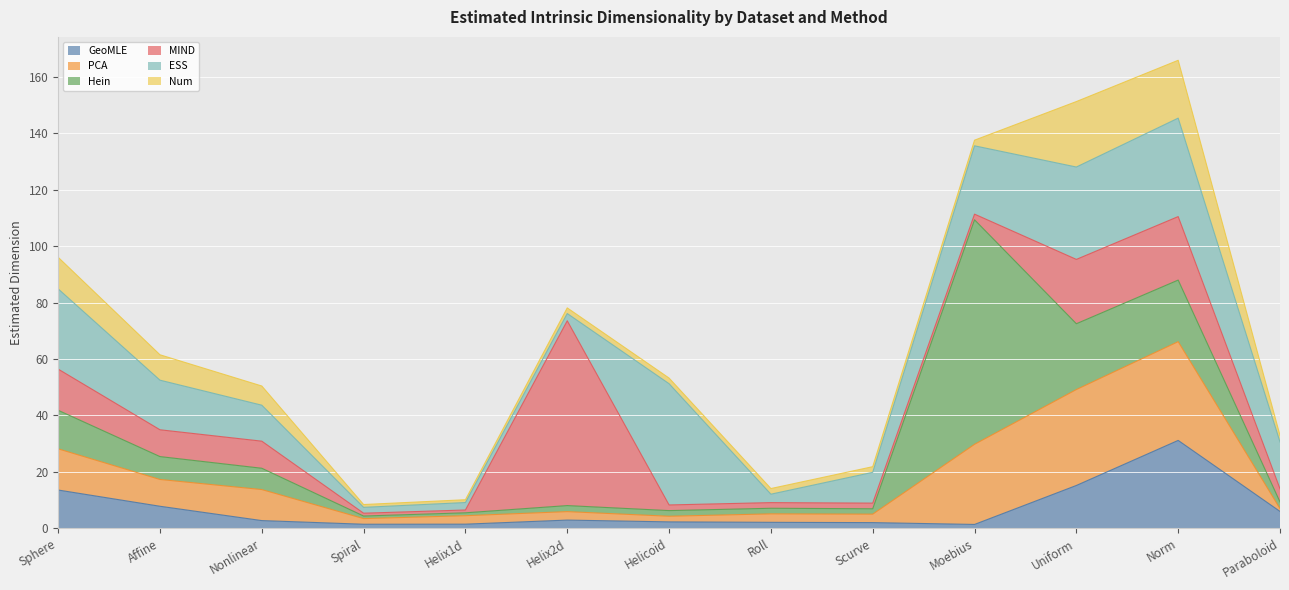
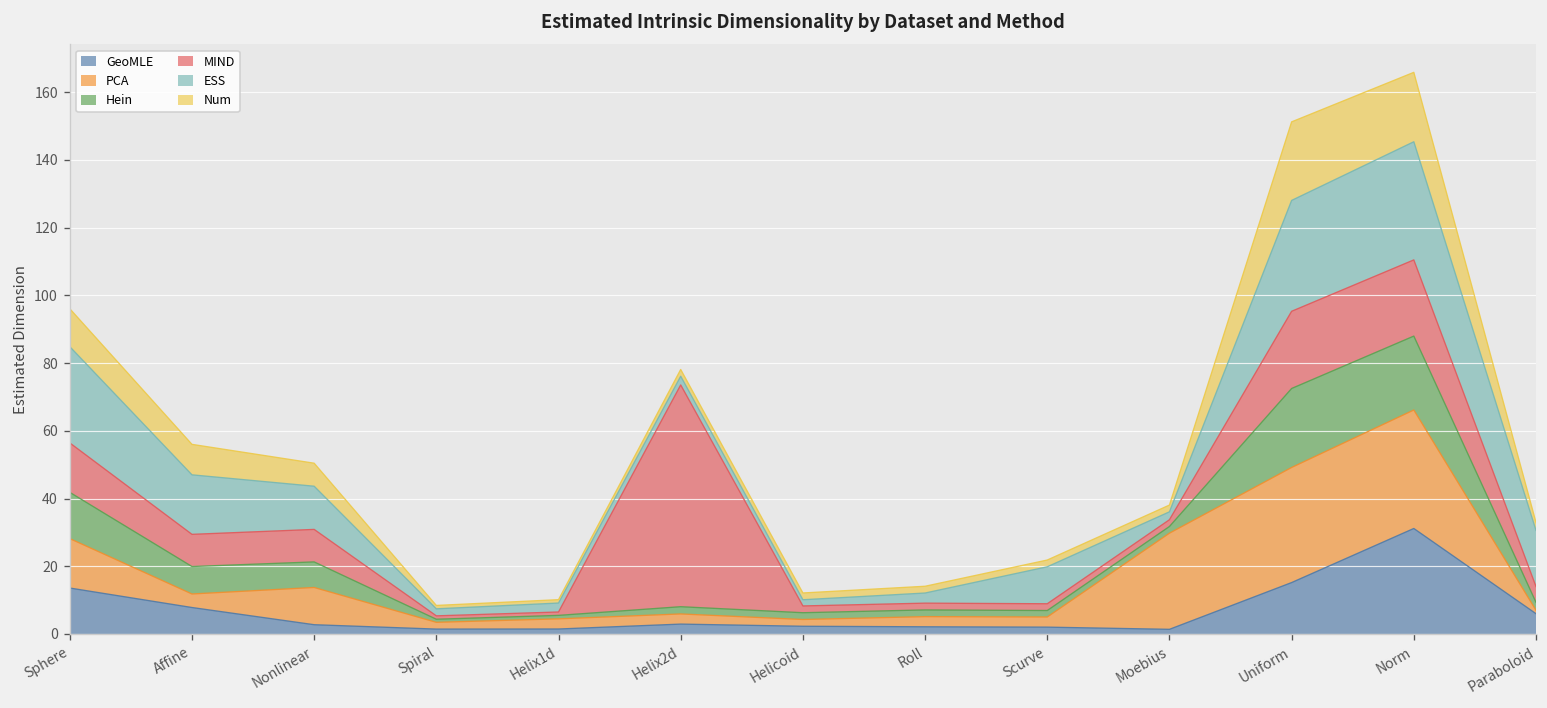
PCA, Affine: 9 -> 4
ESS, Helicoid: 43 -> 2
Hein, Moebius: 80 -> 2
ESS, Moebius: 24 -> 2
